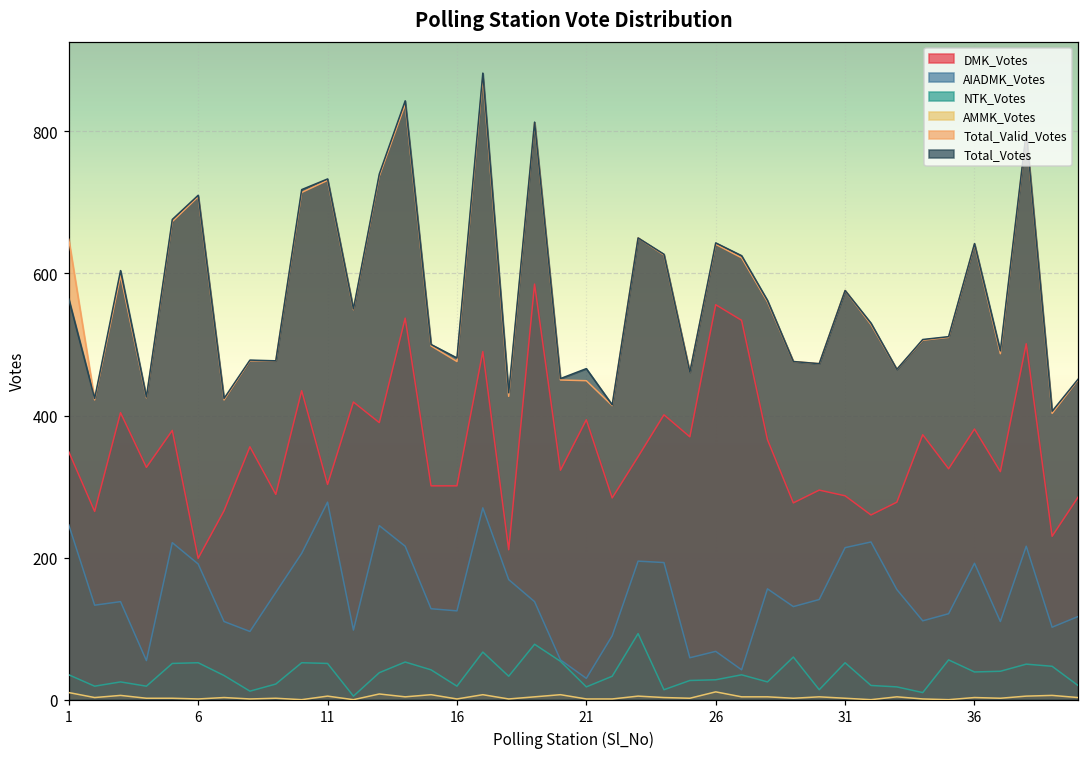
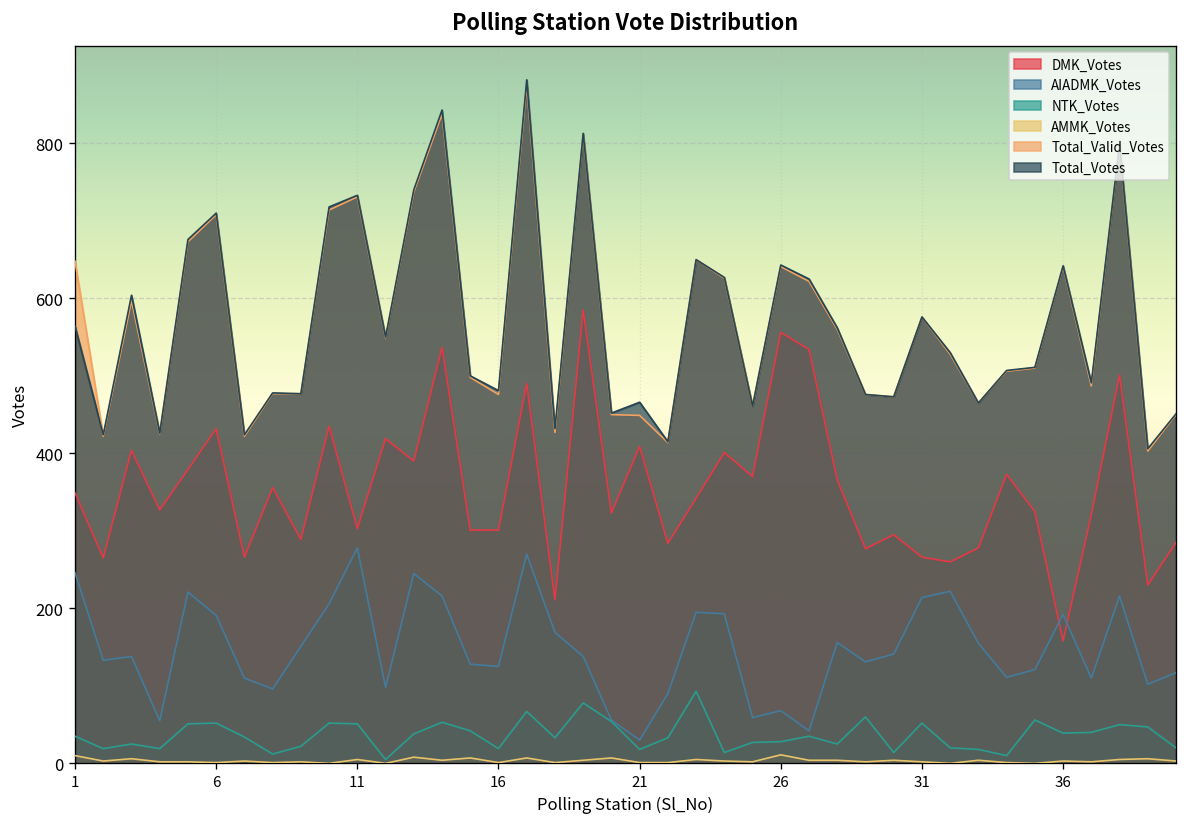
DMK_Votes, 6: 200 -> 430
DMK_Votes, 21: 390 -> 410
DMK_Votes, 31: 290 -> 270
DMK_Votes, 36: 380 -> 160
